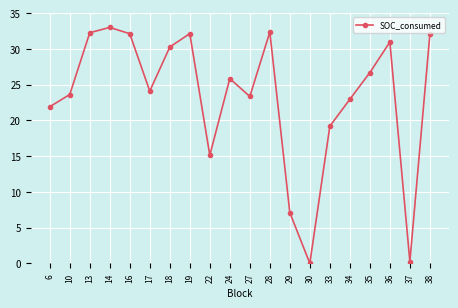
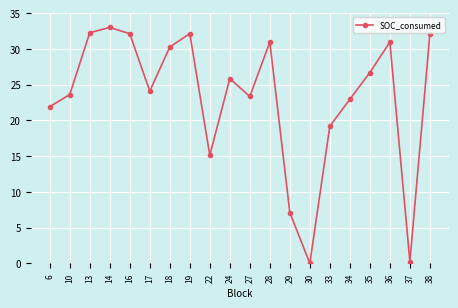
28: 32 -> 31
